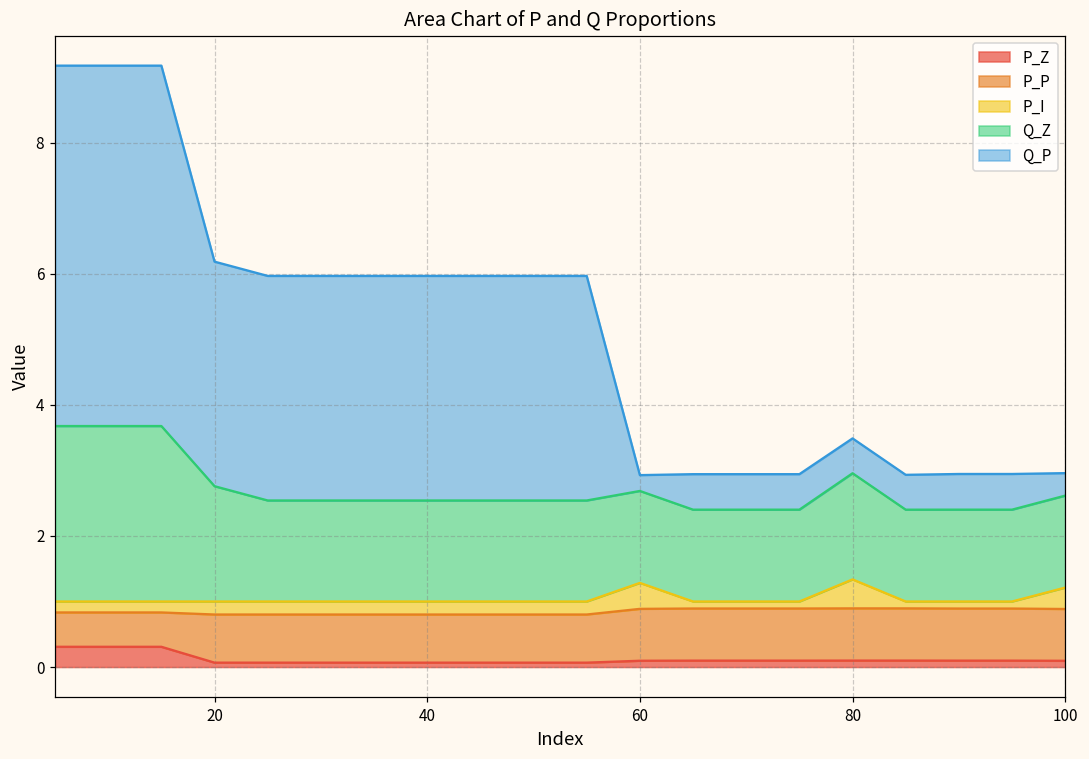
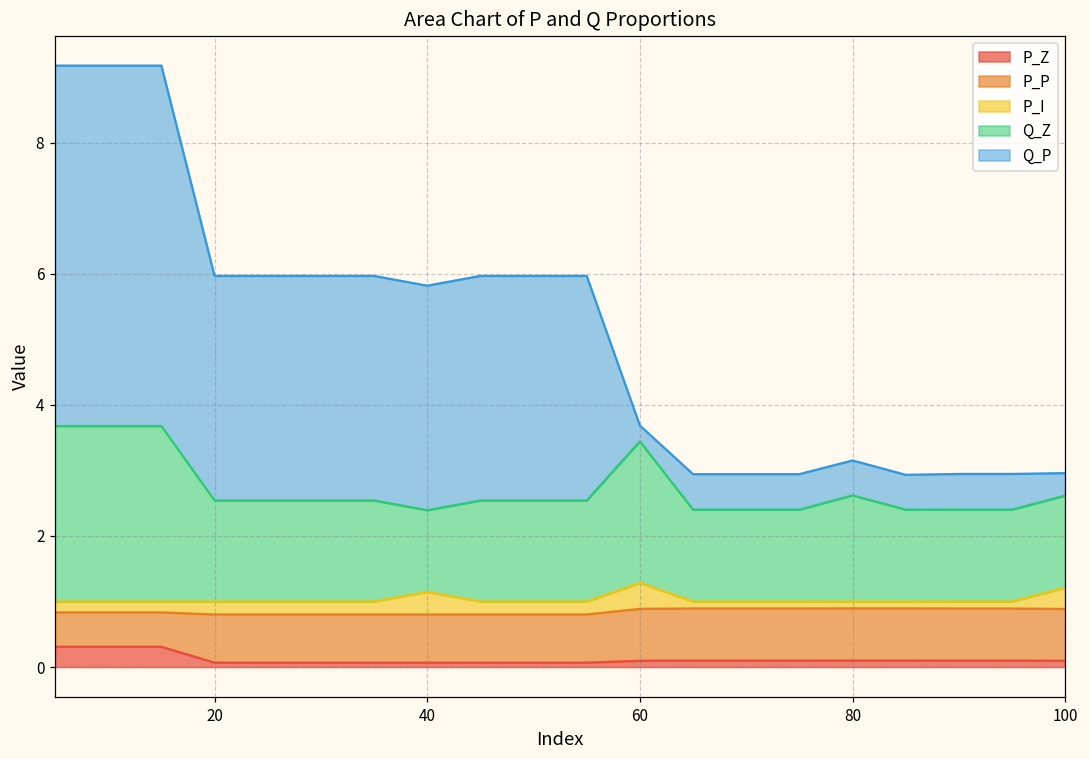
Q_Z, 20: 1.8 -> 1.5
P_I, 40: 0.2 -> 0.3
Q_Z, 40: 1.5 -> 1.2
Q_Z, 60: 1.4 -> 2.2
P_I, 80: 0.4 -> 0.1
